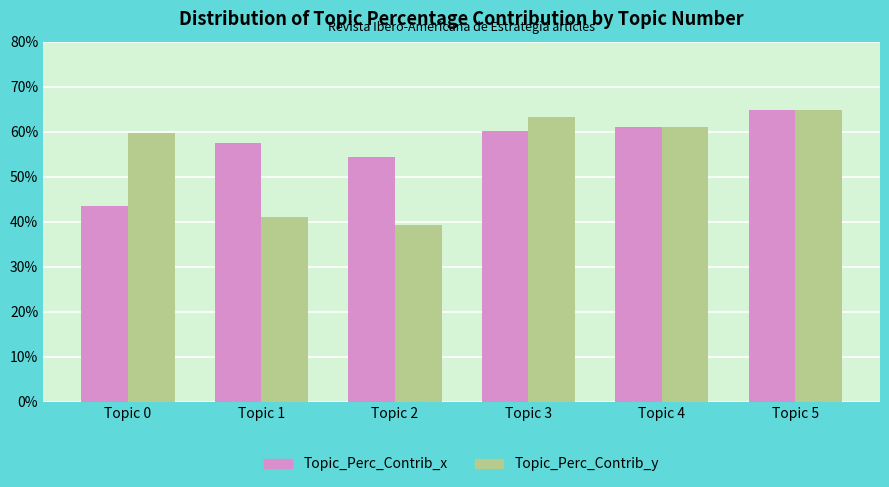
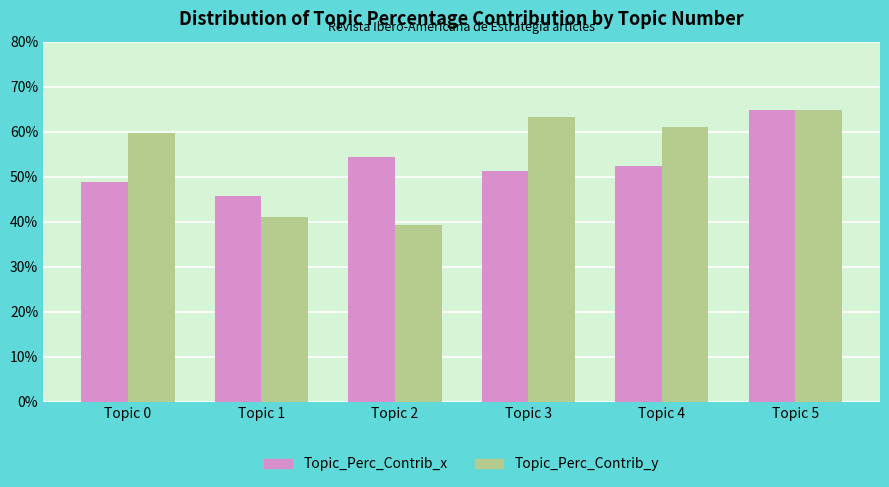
Topic_Perc_Contrib_x, Topic 0: 44% -> 49%
Topic_Perc_Contrib_x, Topic 1: 57% -> 46%
Topic_Perc_Contrib_x, Topic 3: 60% -> 51%
Topic_Perc_Contrib_x, Topic 4: 61% -> 52%
